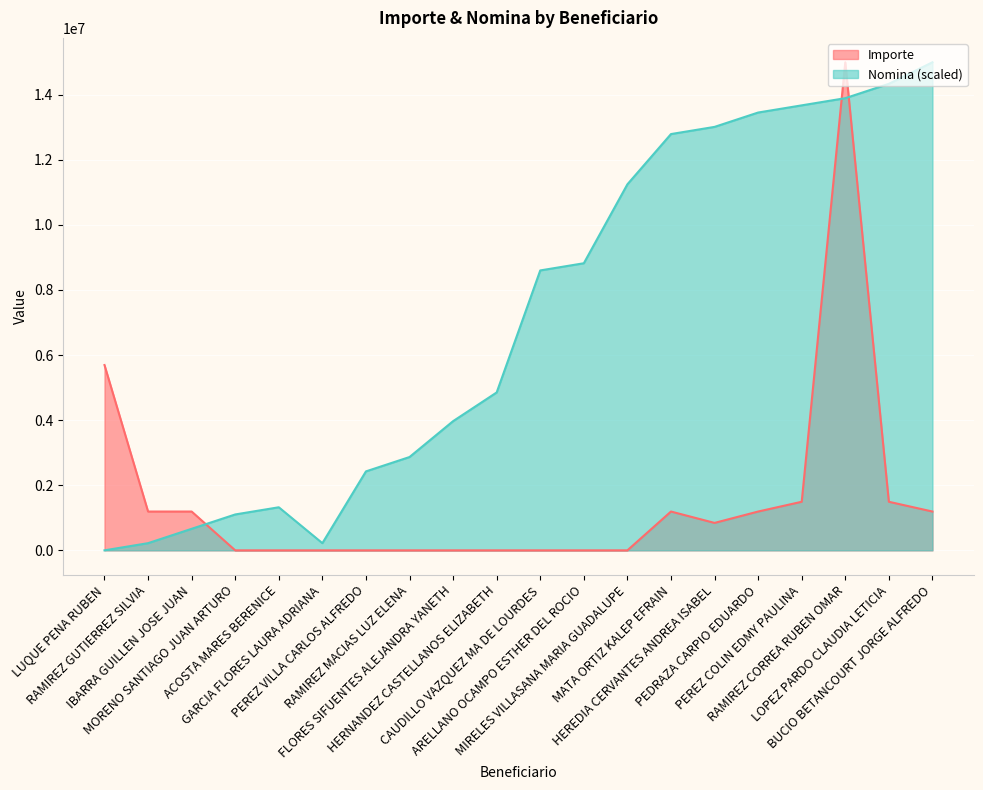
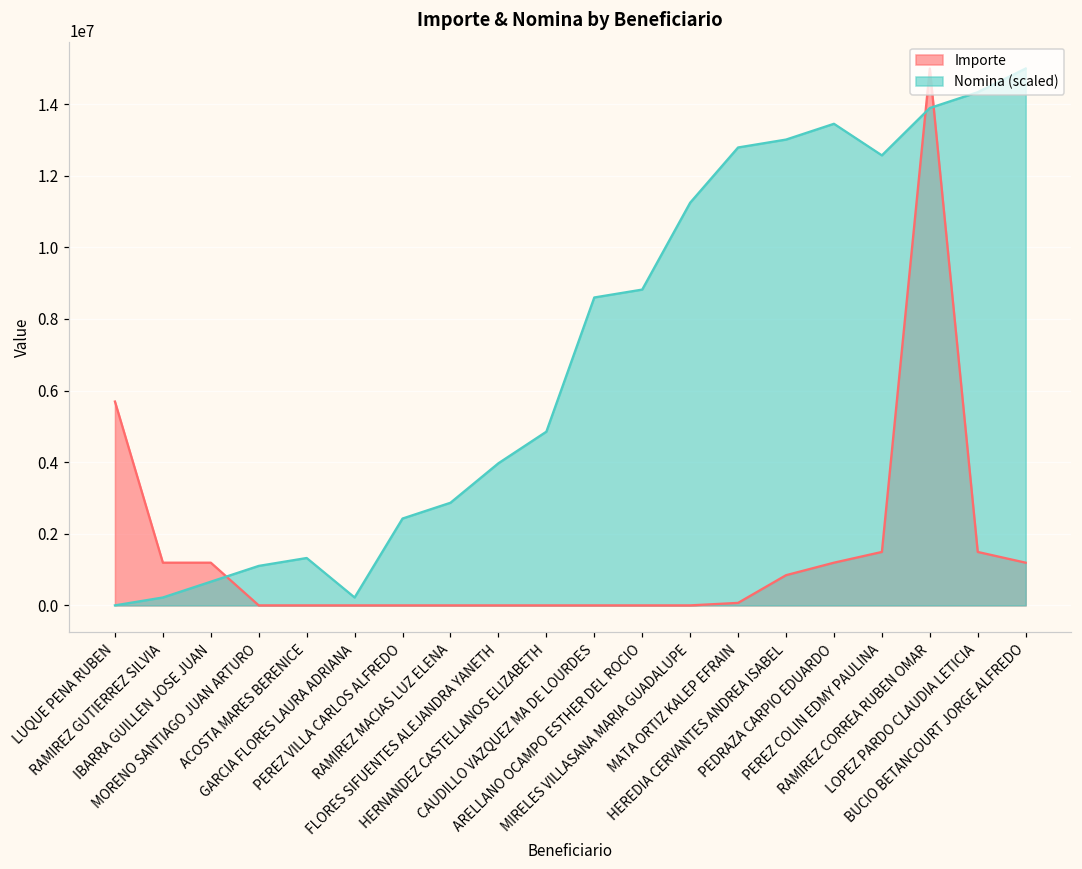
Importe, MATA ORTIZ KALEP EFRAIN: 1200000 -> 100000
Nomina (scaled), PEREZ COLIN EDMY PAULINA: 13700000 -> 12600000
